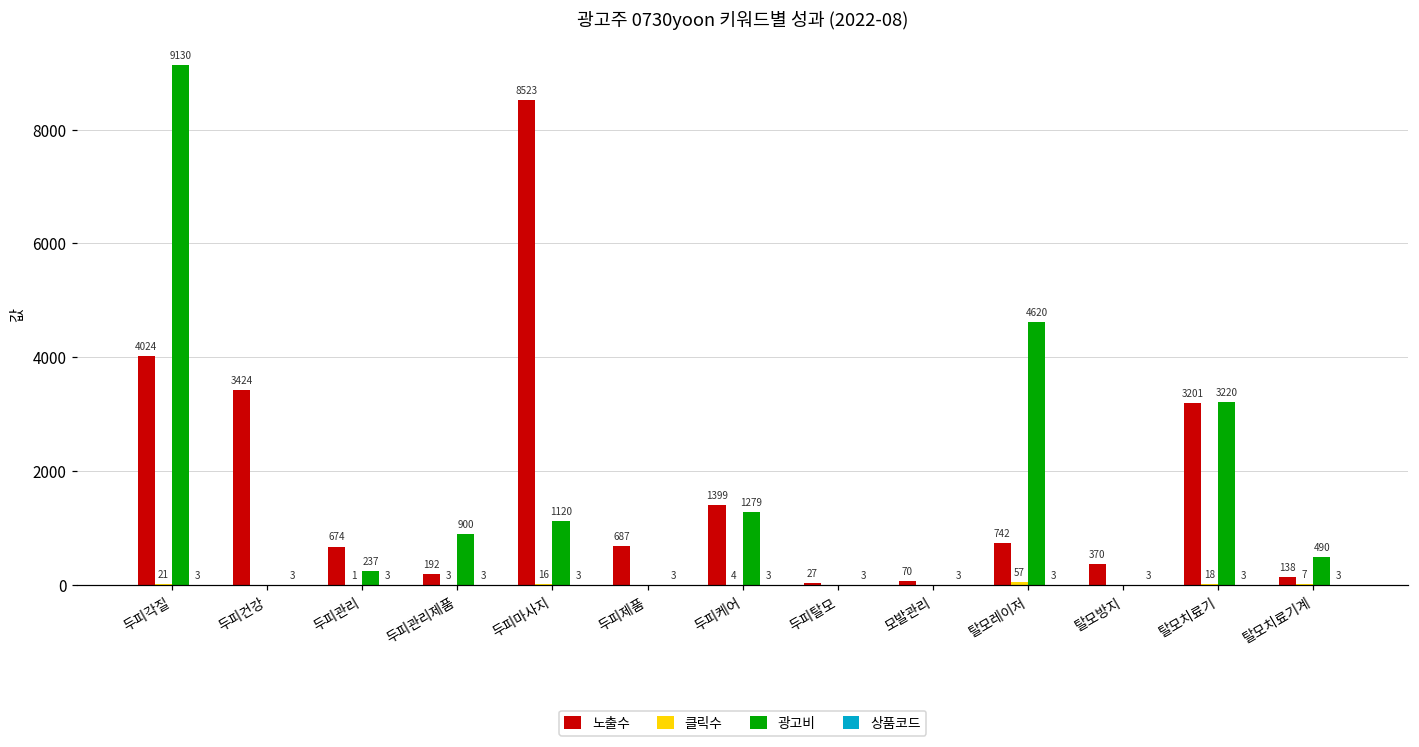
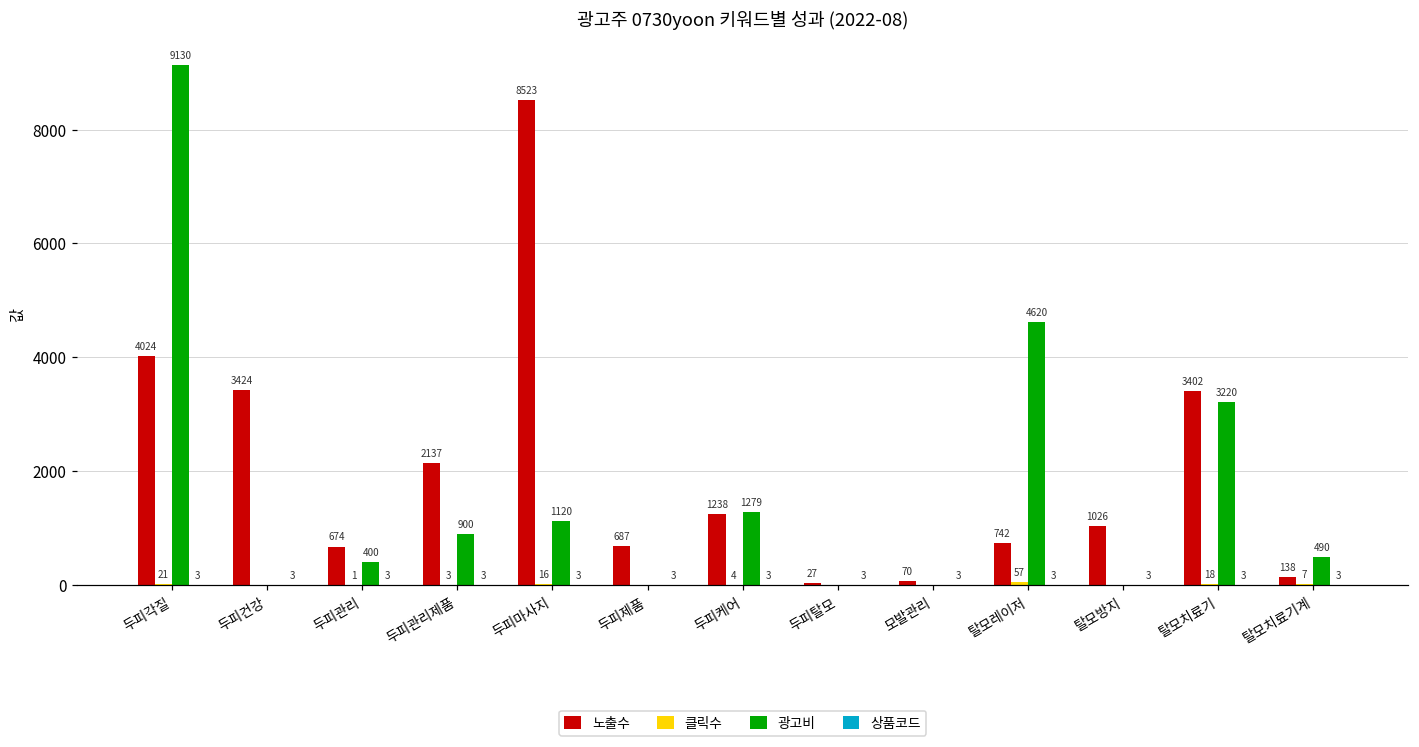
광고비, 두피관리: 237 -> 400
노출수, 두피관리제품: 192 -> 2137
노출수, 두피케어: 1399 -> 1238
노출수, 탈모방지: 370 -> 1026
노출수, 탈모치료기: 3201 -> 3402
